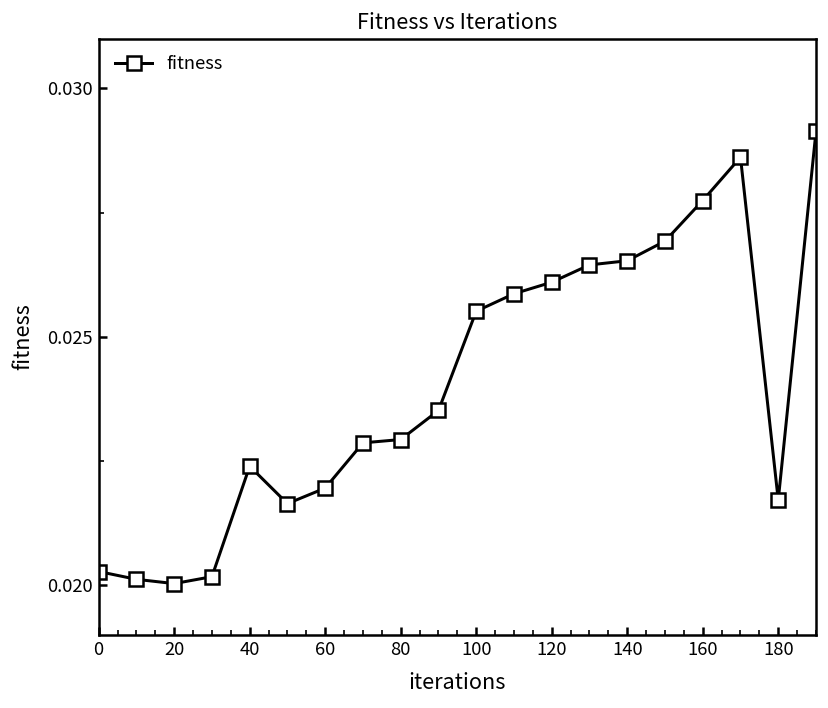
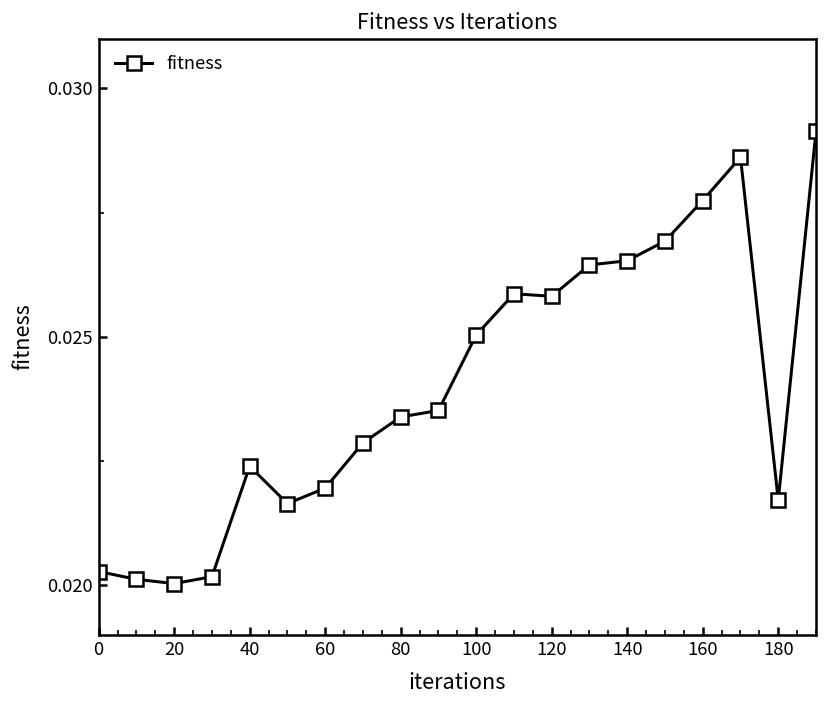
80: 0.0229 -> 0.0234
100: 0.0255 -> 0.0250
120: 0.0261 -> 0.0258
